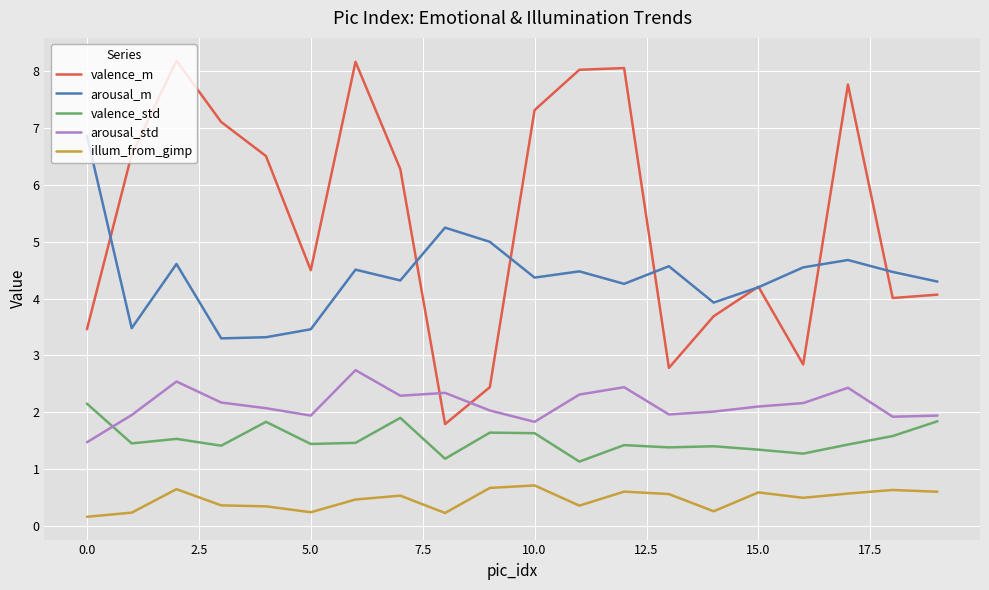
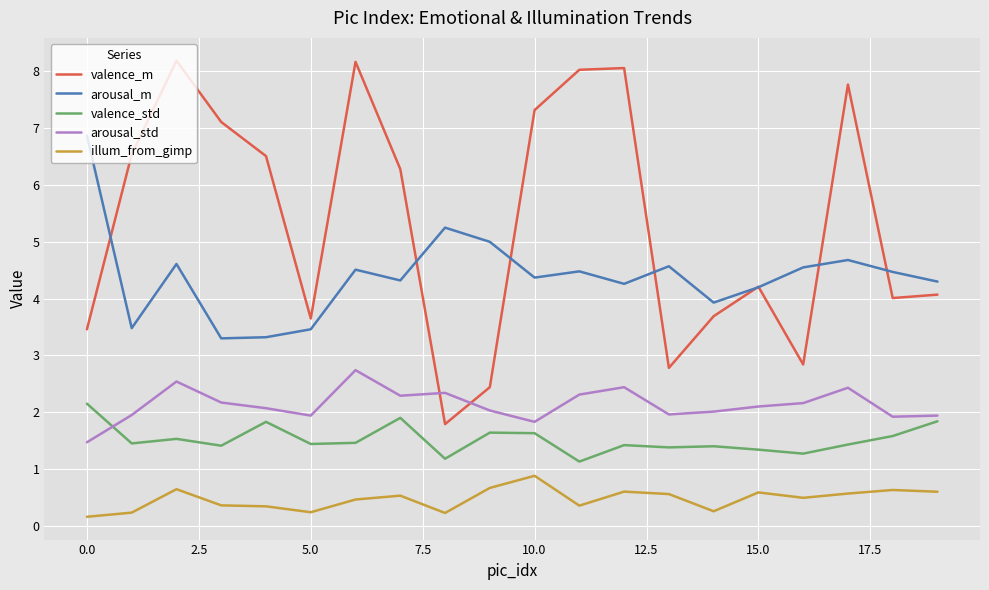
valence_m, 5.0: 4.5 -> 3.7
illum_from_gimp, 10.0: 0.7 -> 0.9
